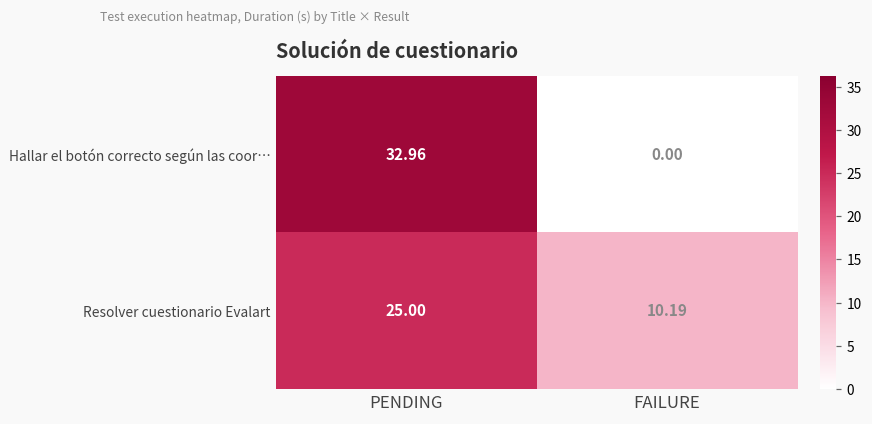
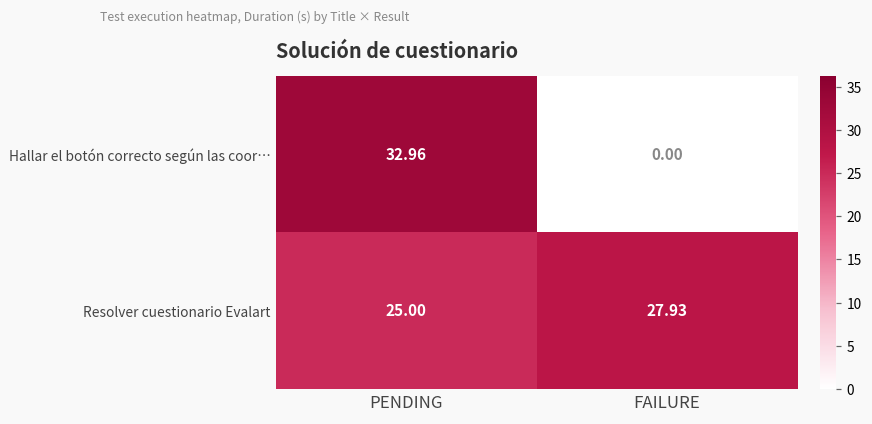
Resolver cuestionario Evalart, FAILURE: 10.19 -> 27.93
